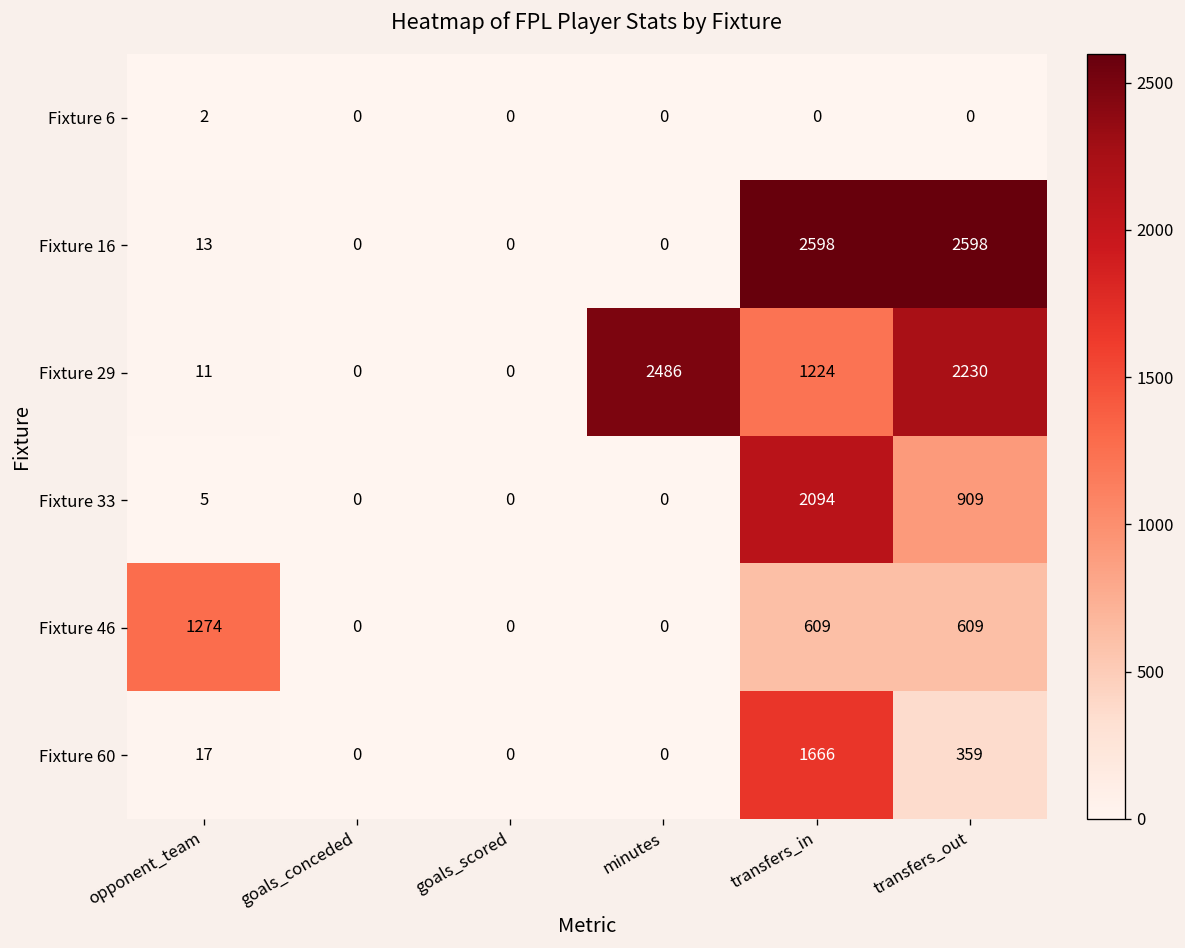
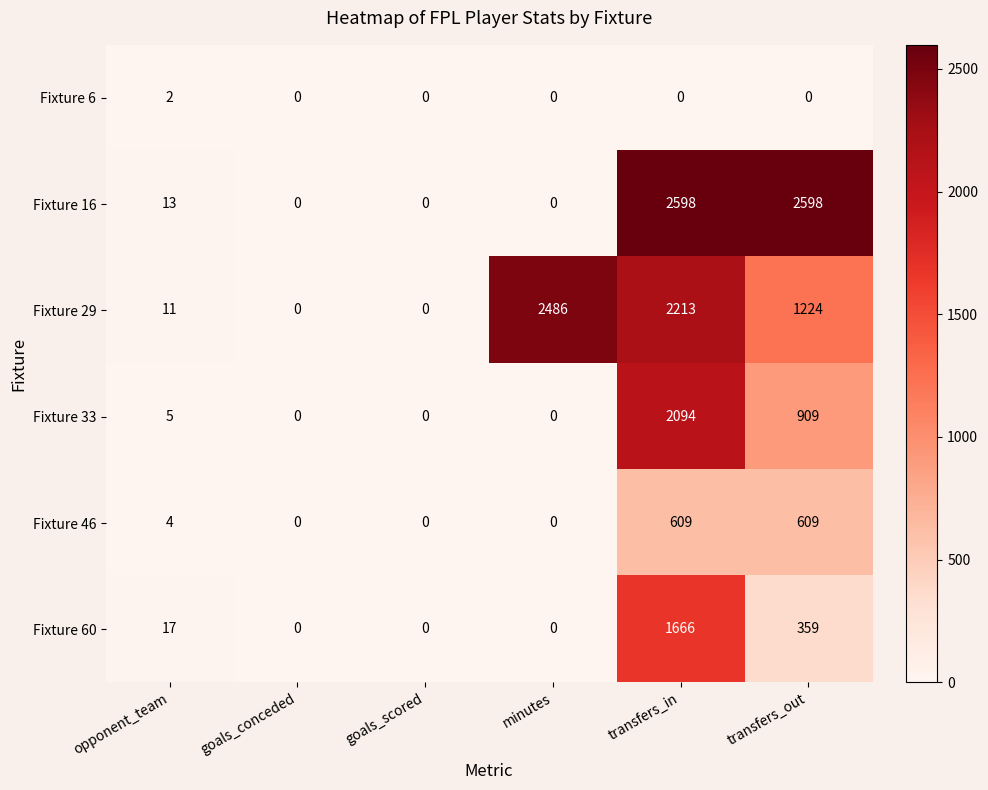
Fixture 29, transfers_in: 1224 -> 2213
Fixture 29, transfers_out: 2230 -> 1224
Fixture 46, opponent_team: 1274 -> 4
